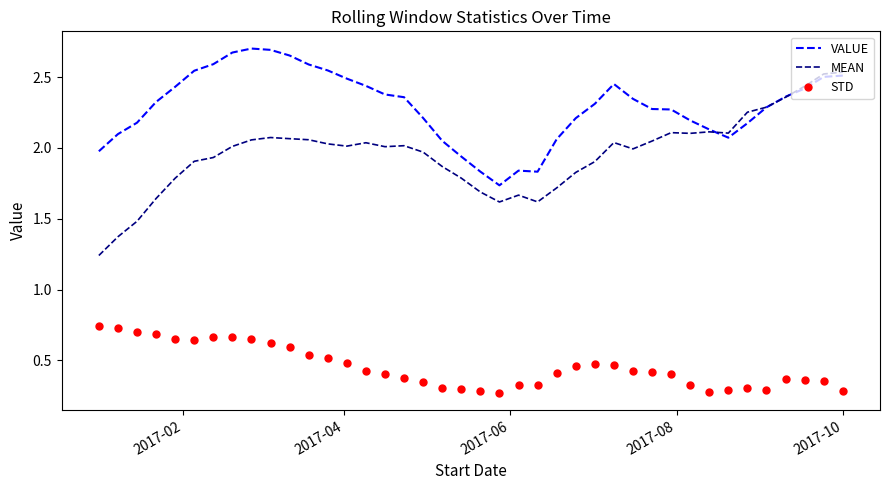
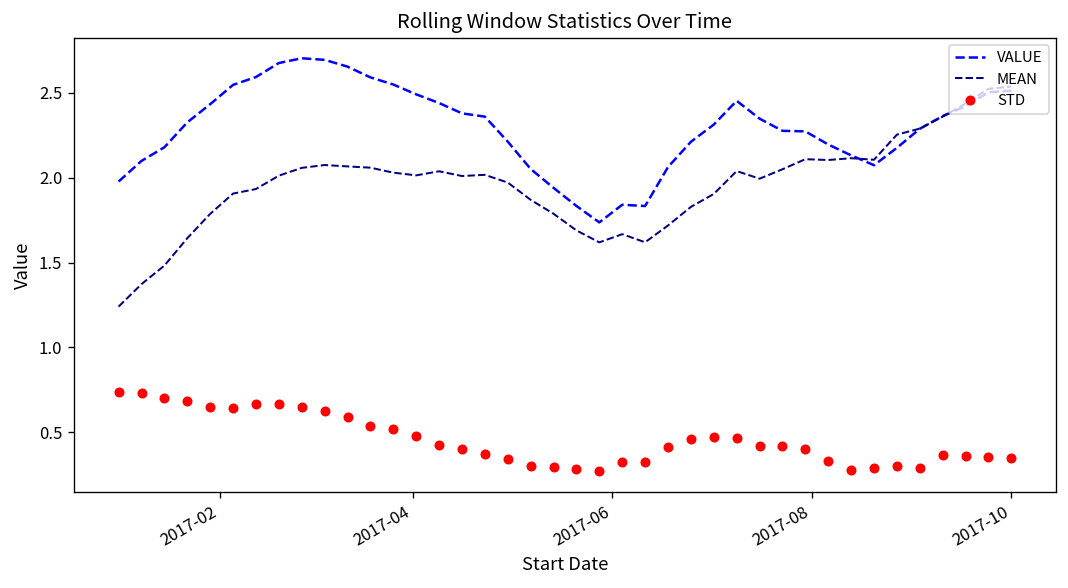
STD, 2017-10: 0.28 -> 0.35
